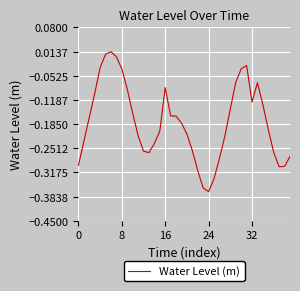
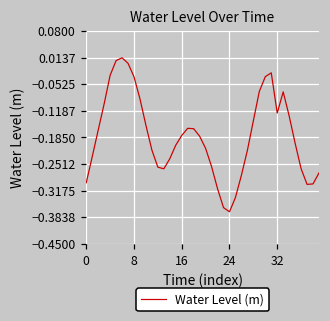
16: -0.08 -> -0.18
